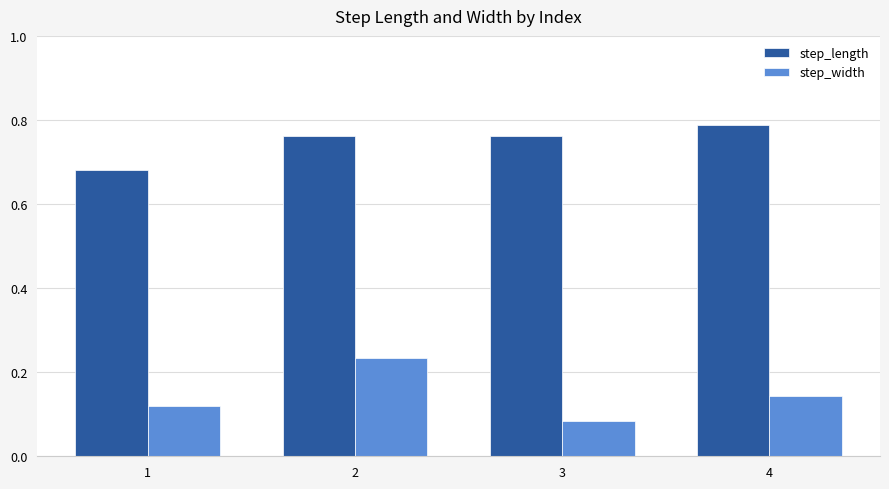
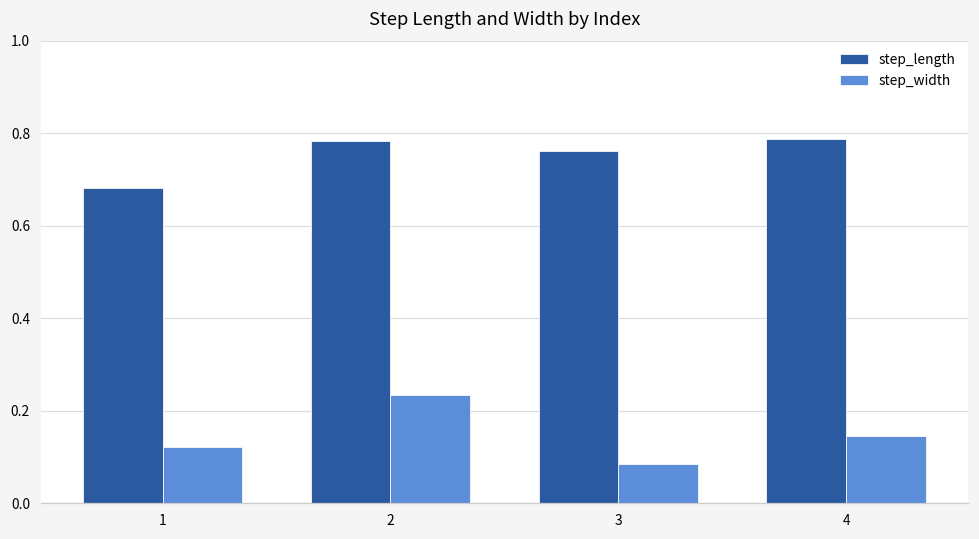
step_length, 2: 0.76 -> 0.78
